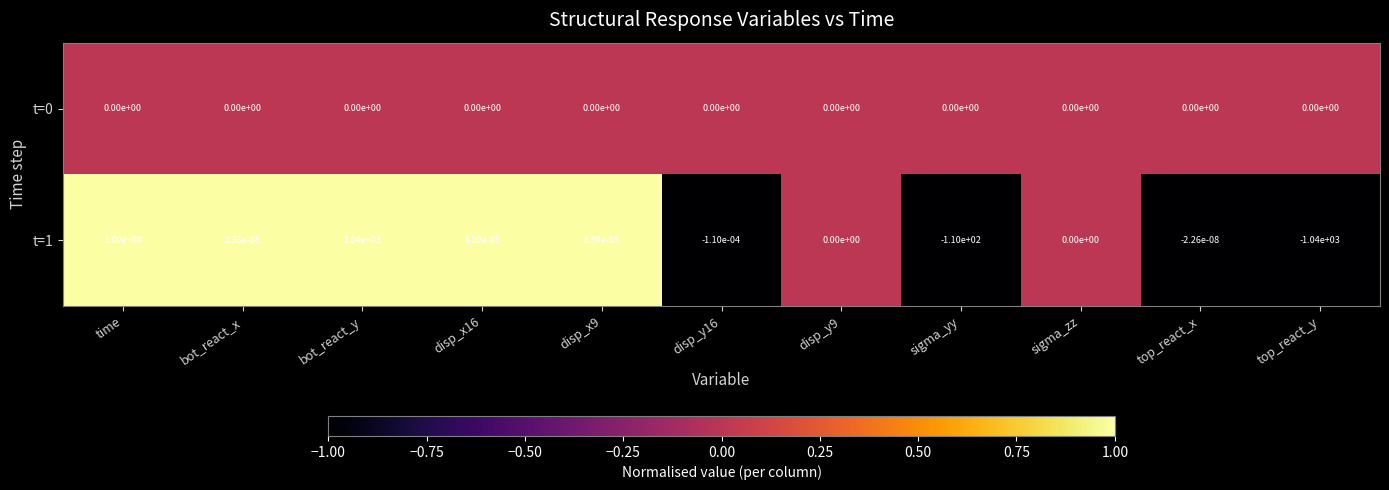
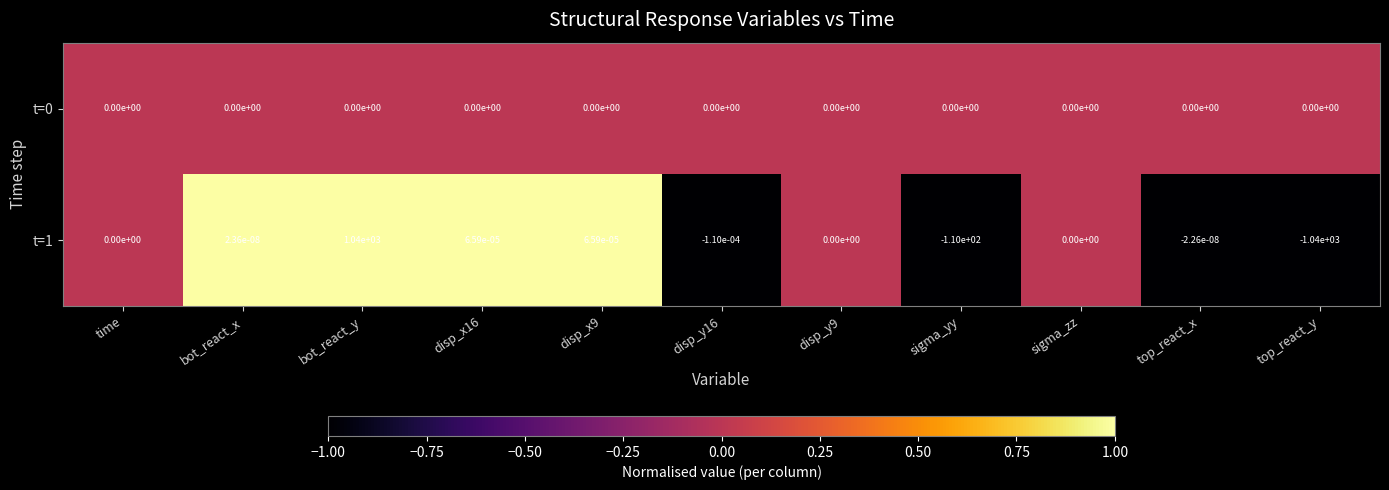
t=1, time: 1.00e+00 -> 0.00e+00
